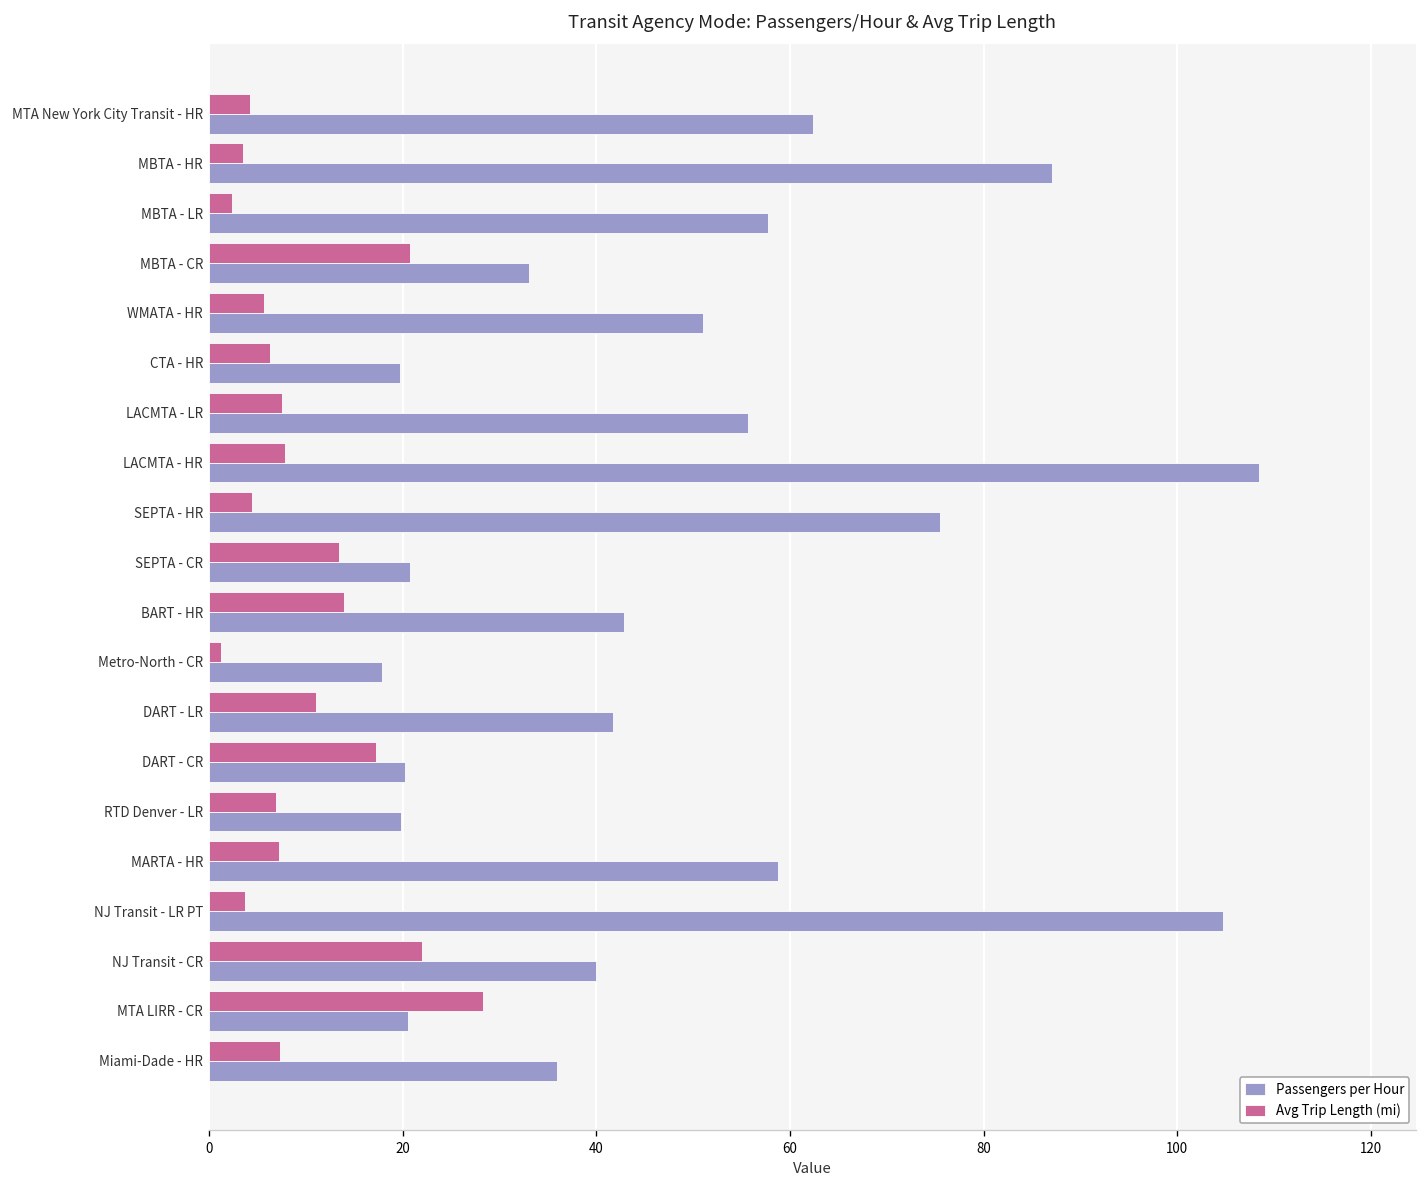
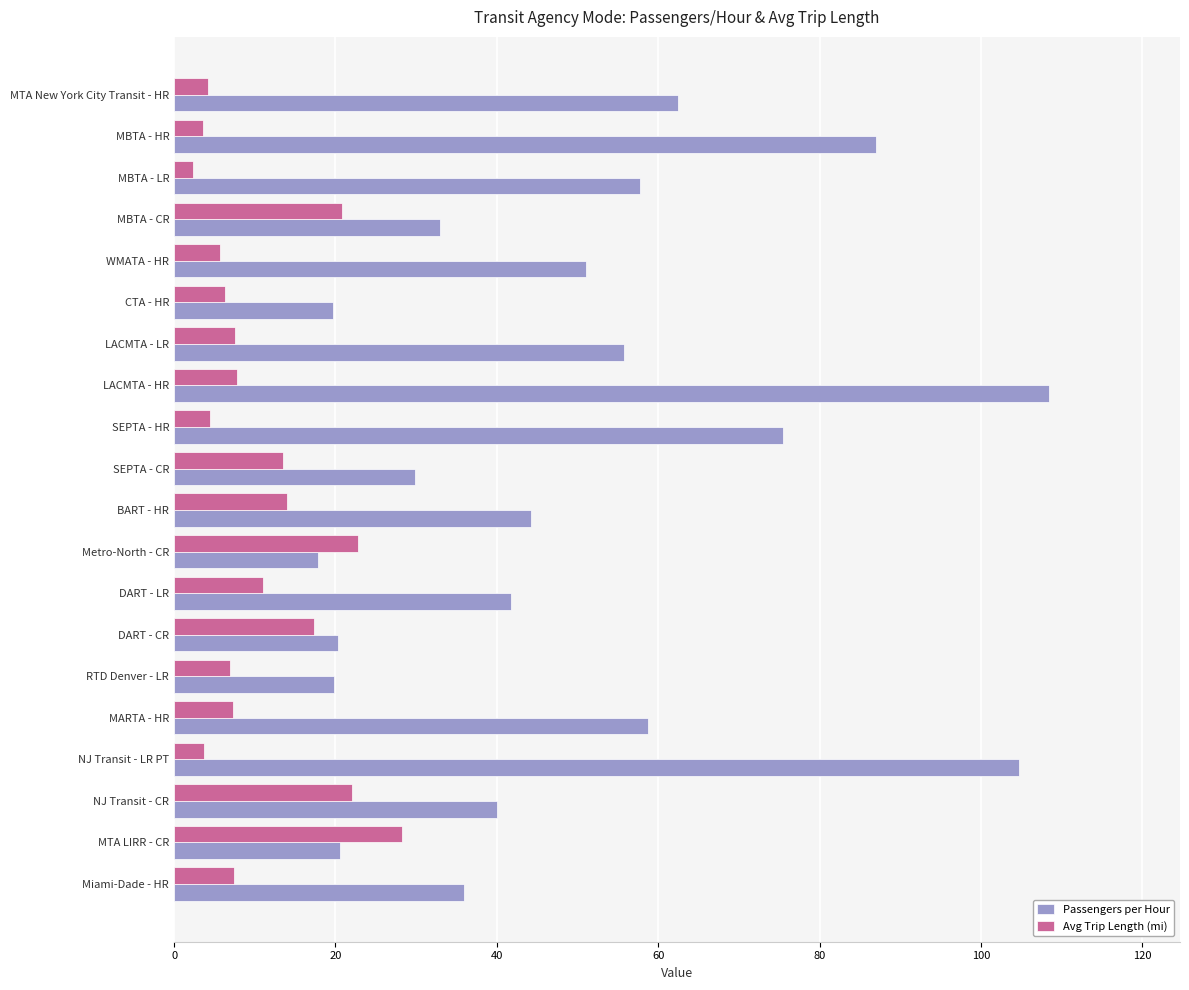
Passengers per Hour, SEPTA - CR: 21 -> 30
Passengers per Hour, BART - HR: 43 -> 44
Avg Trip Length (mi), Metro-North - CR: 1 -> 23
